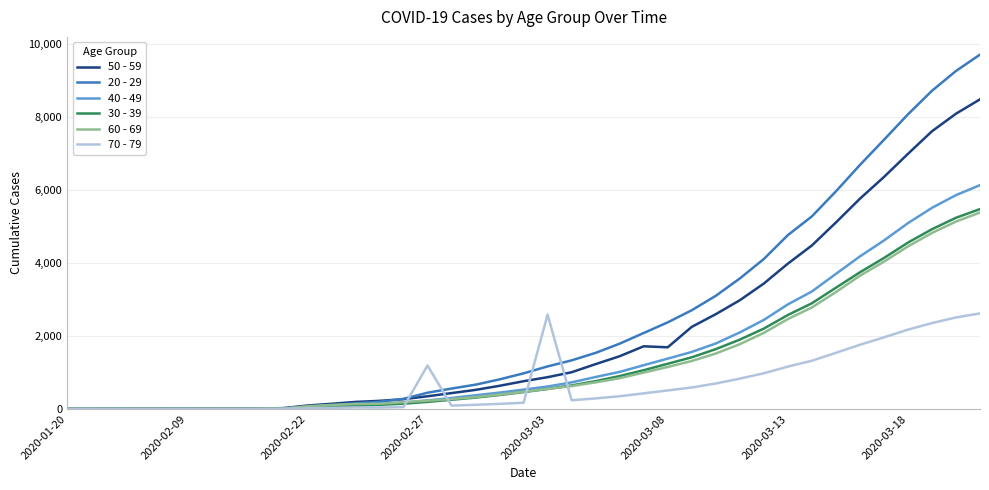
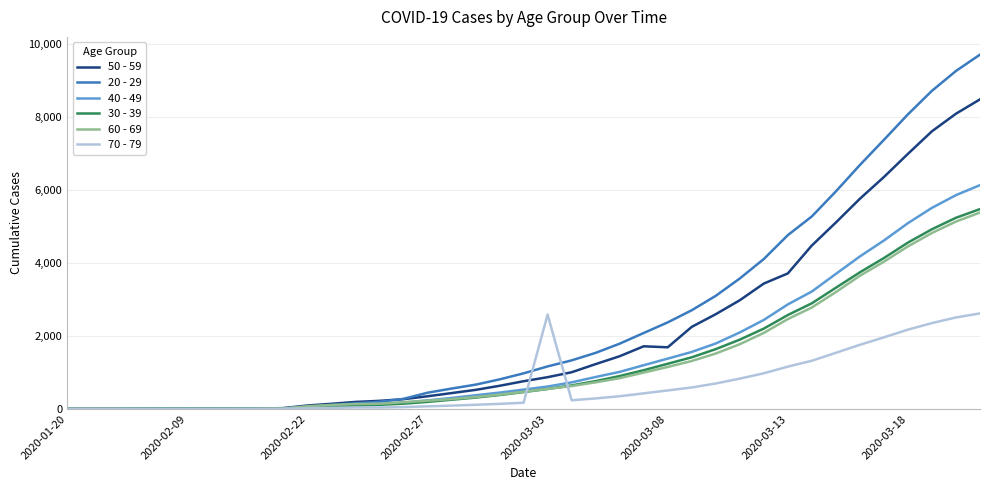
70 - 79, 2020-02-27: 1,200 -> 100
50 - 59, 2020-03-13: 4,000 -> 3,700
